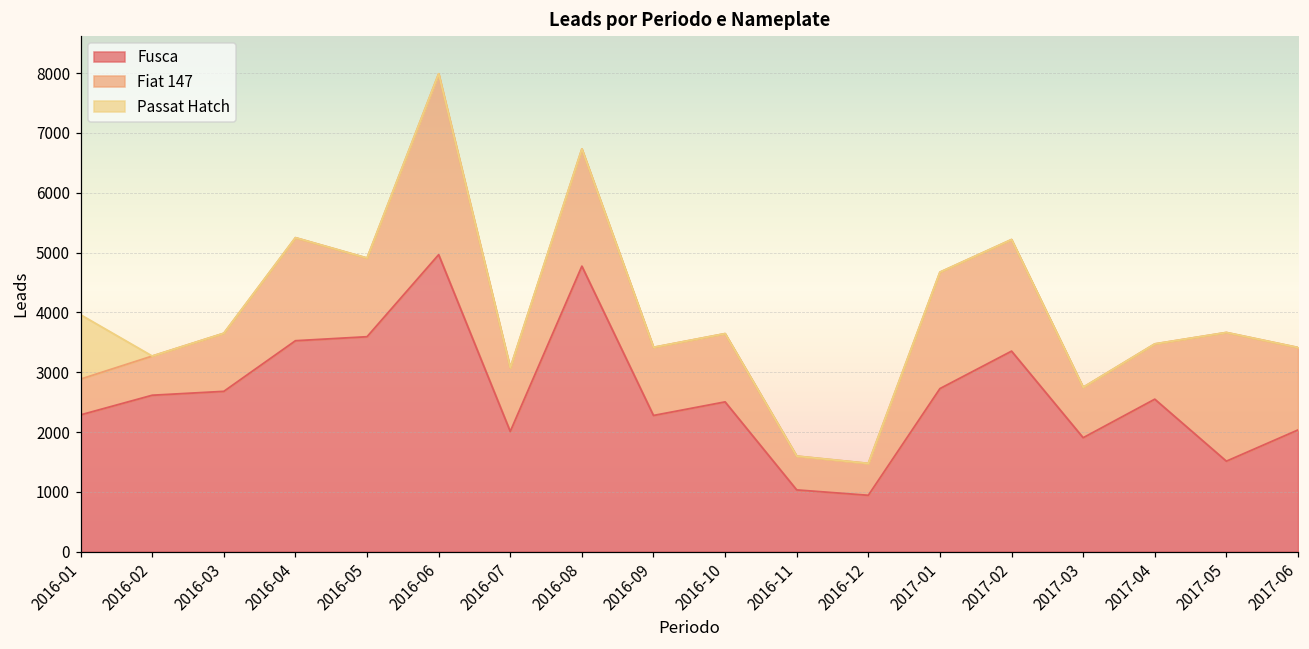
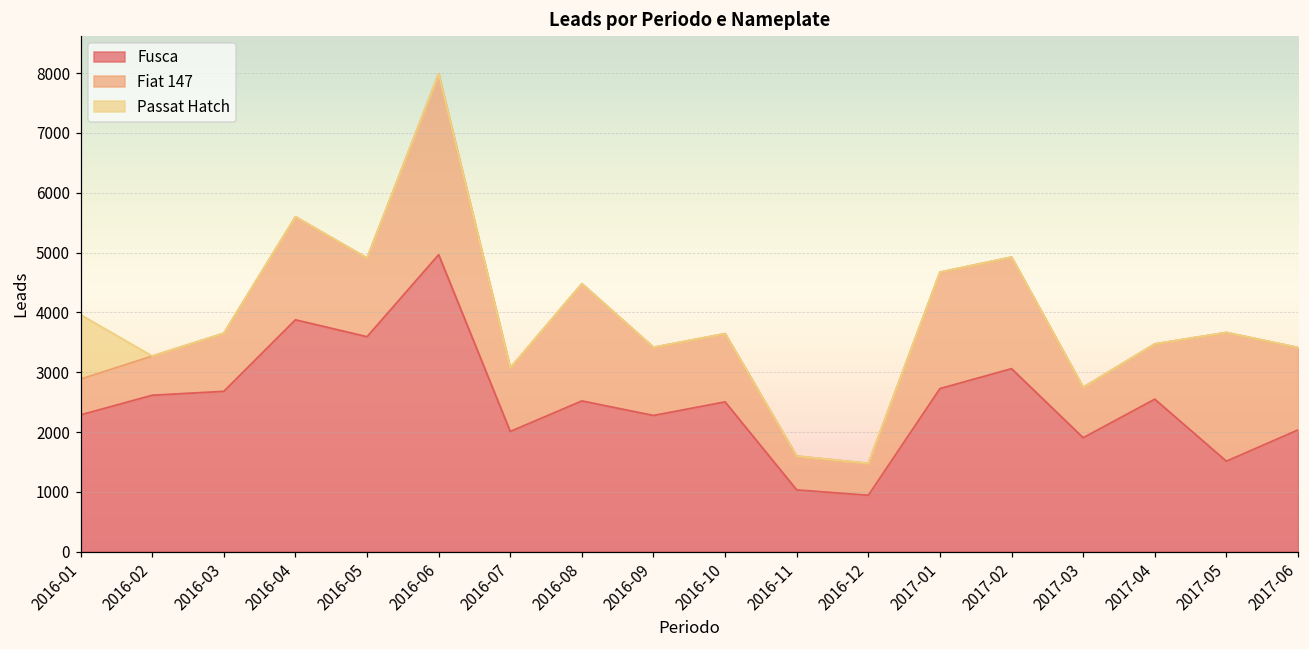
Fusca, 2016-04: 3500 -> 3900
Fusca, 2016-08: 4800 -> 2500
Fusca, 2017-02: 3400 -> 3100
